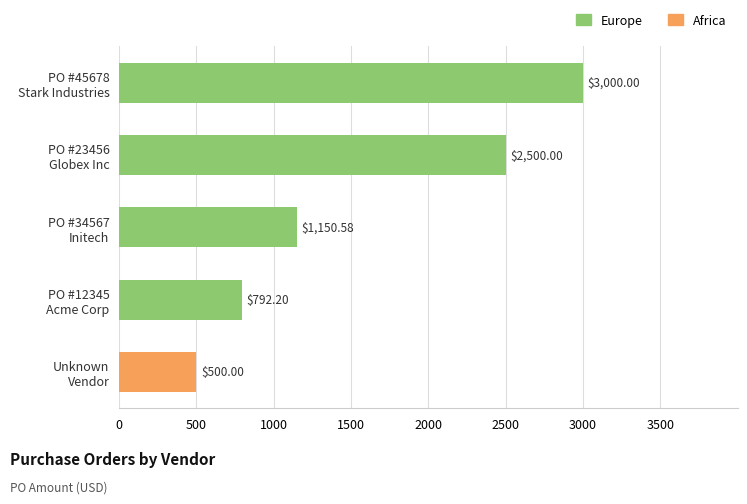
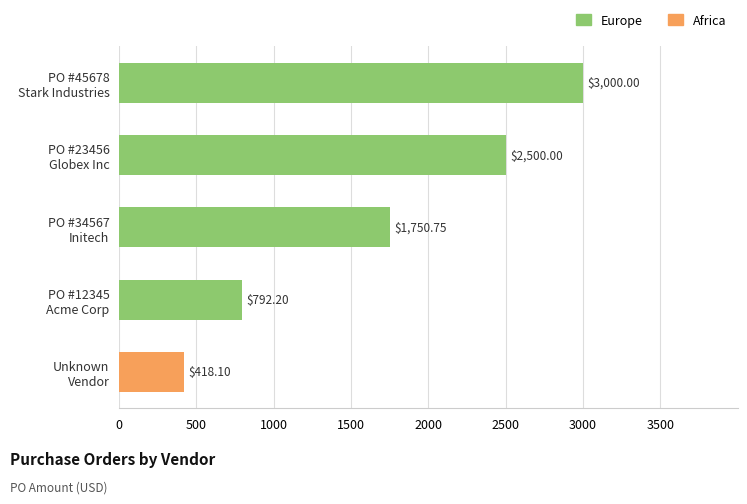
PO #34567 Initech: $1,150.58 -> $1,750.75
Unknown Vendor: $500.00 -> $418.10
